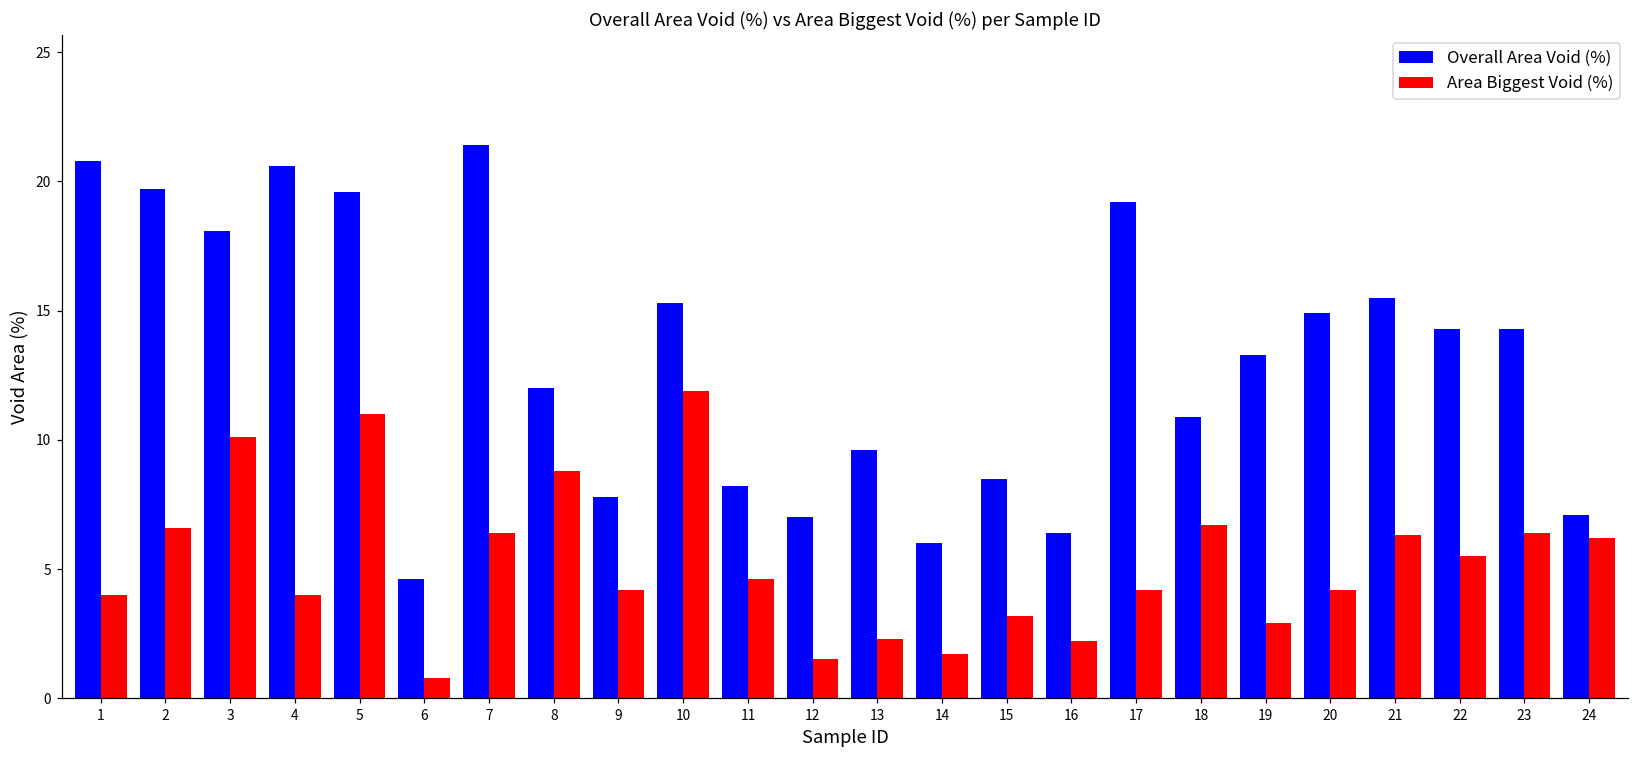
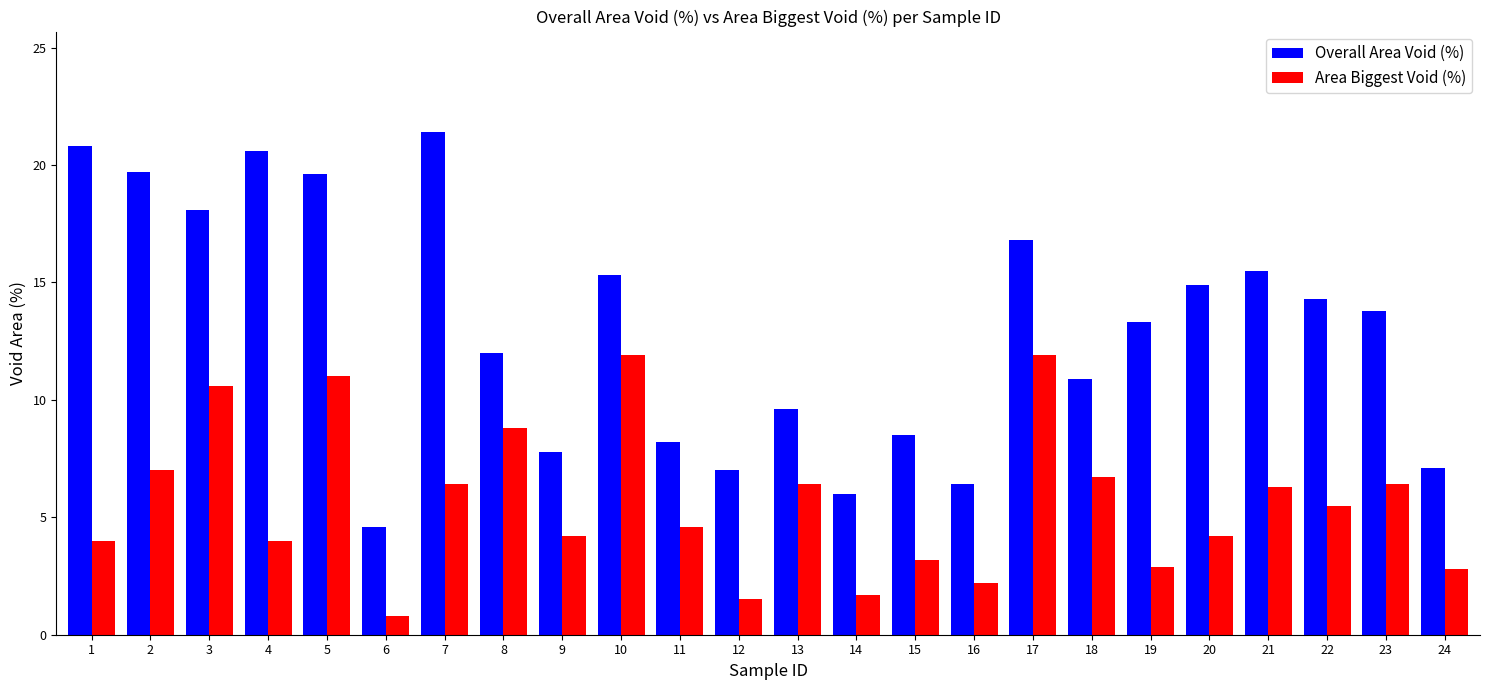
Area Biggest Void (%), 2: 6.6 -> 7.0
Area Biggest Void (%), 3: 10.1 -> 10.6
Area Biggest Void (%), 13: 2.3 -> 6.4
Overall Area Void (%), 17: 19.2 -> 16.8
Area Biggest Void (%), 17: 4.2 -> 11.9
Overall Area Void (%), 23: 14.3 -> 13.8
Area Biggest Void (%), 24: 6.2 -> 2.8
